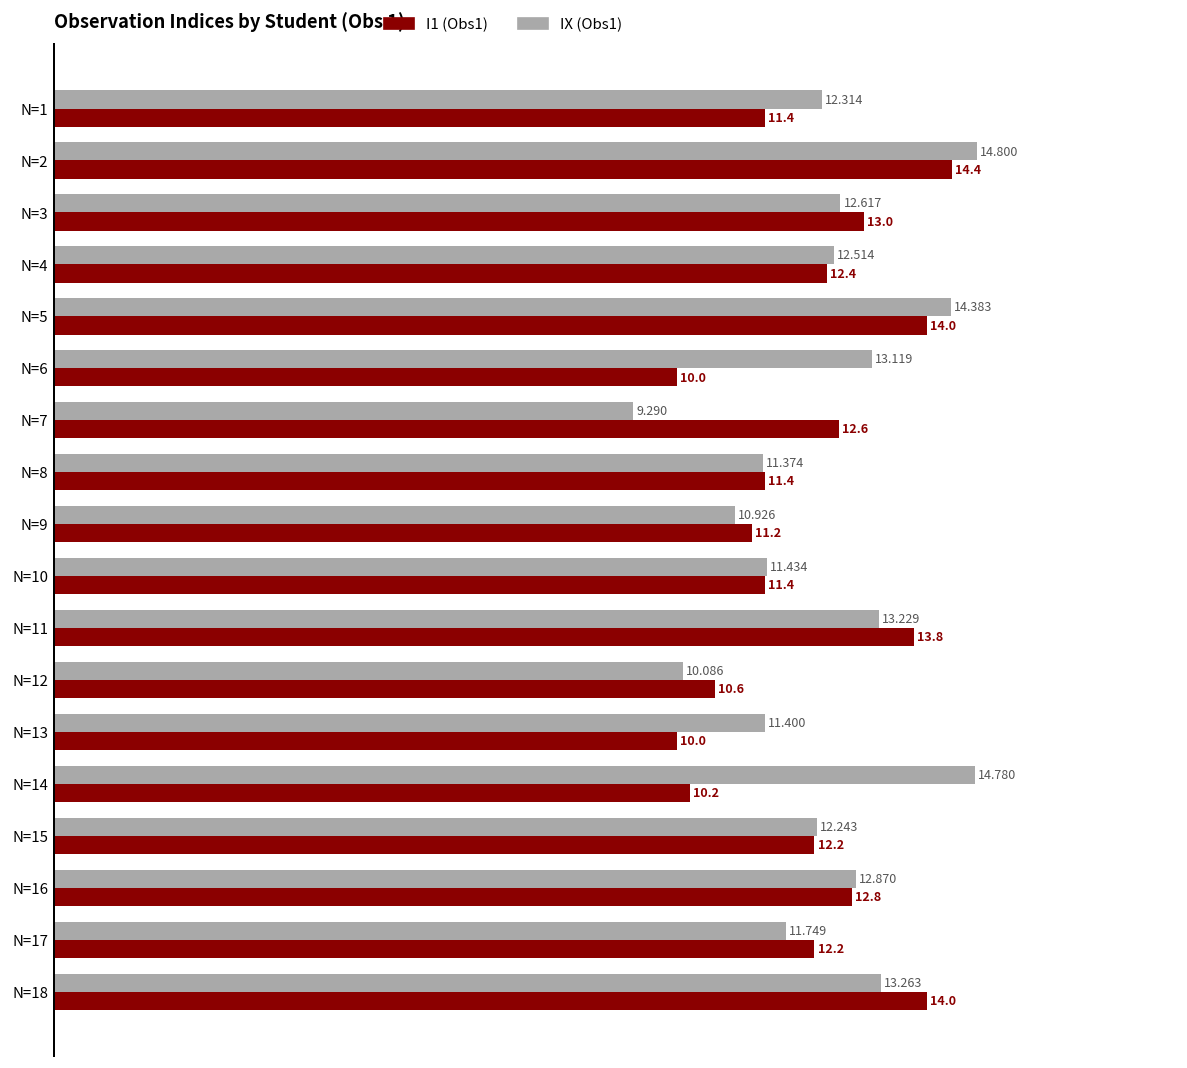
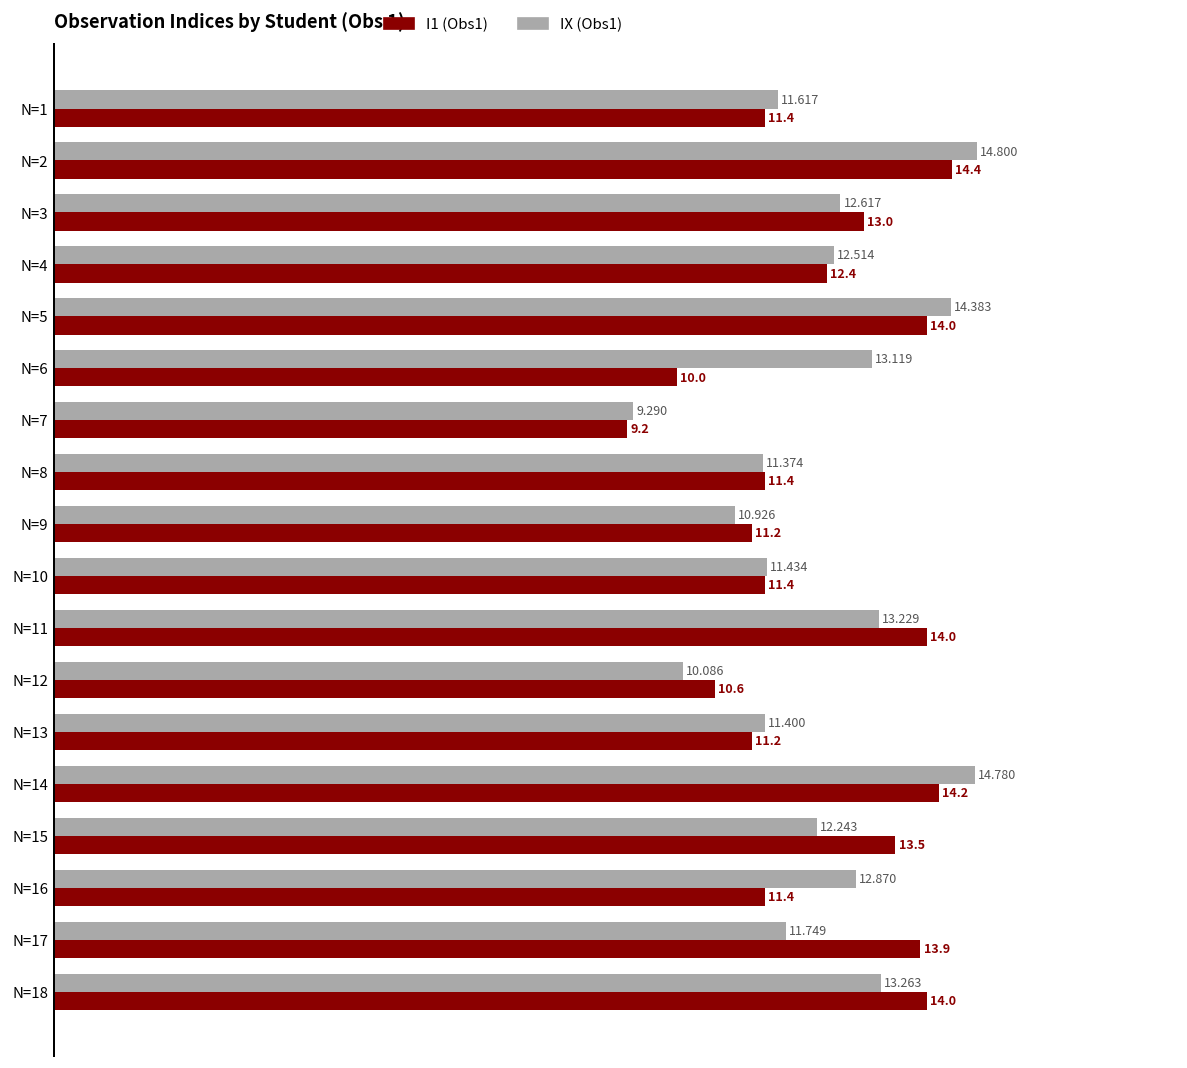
IX (Obs1), N=1: 12.314 -> 11.617
I1 (Obs1), N=7: 12.6 -> 9.2
I1 (Obs1), N=11: 13.8 -> 14.0
I1 (Obs1), N=13: 10.0 -> 11.2
I1 (Obs1), N=14: 10.2 -> 14.2
I1 (Obs1), N=15: 12.2 -> 13.5
I1 (Obs1), N=16: 12.8 -> 11.4
I1 (Obs1), N=17: 12.2 -> 13.9
